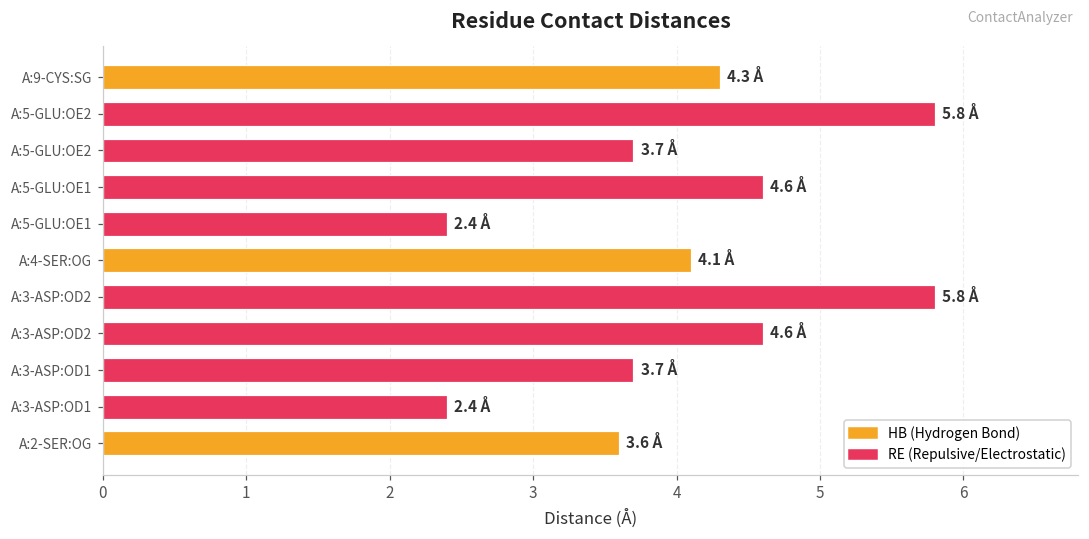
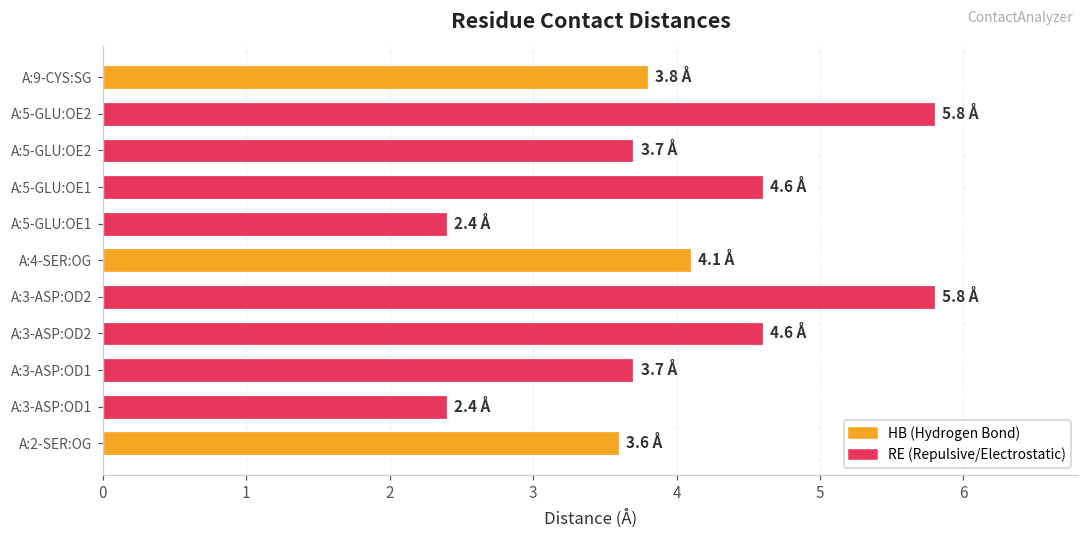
A:9-CYS:SG: 4.3 -> 3.8
